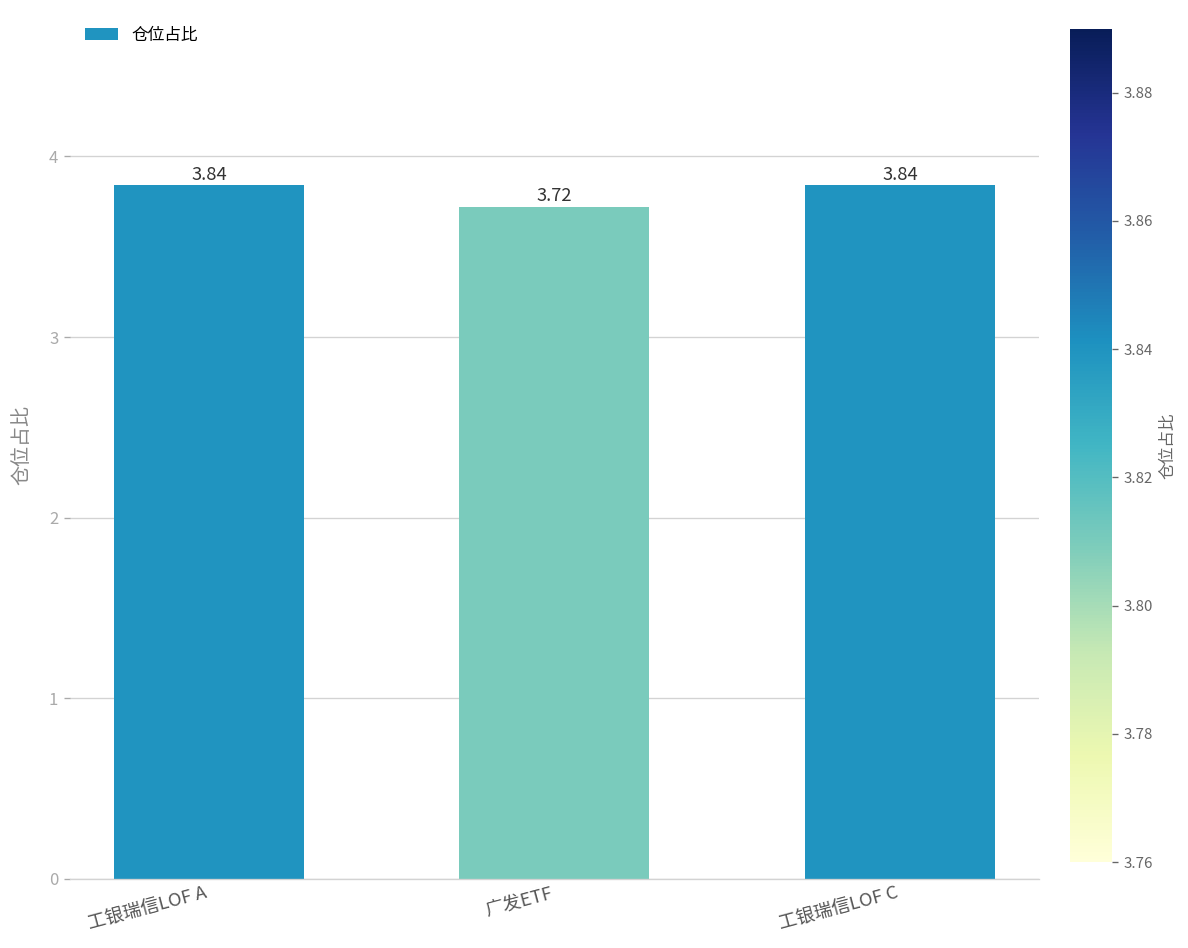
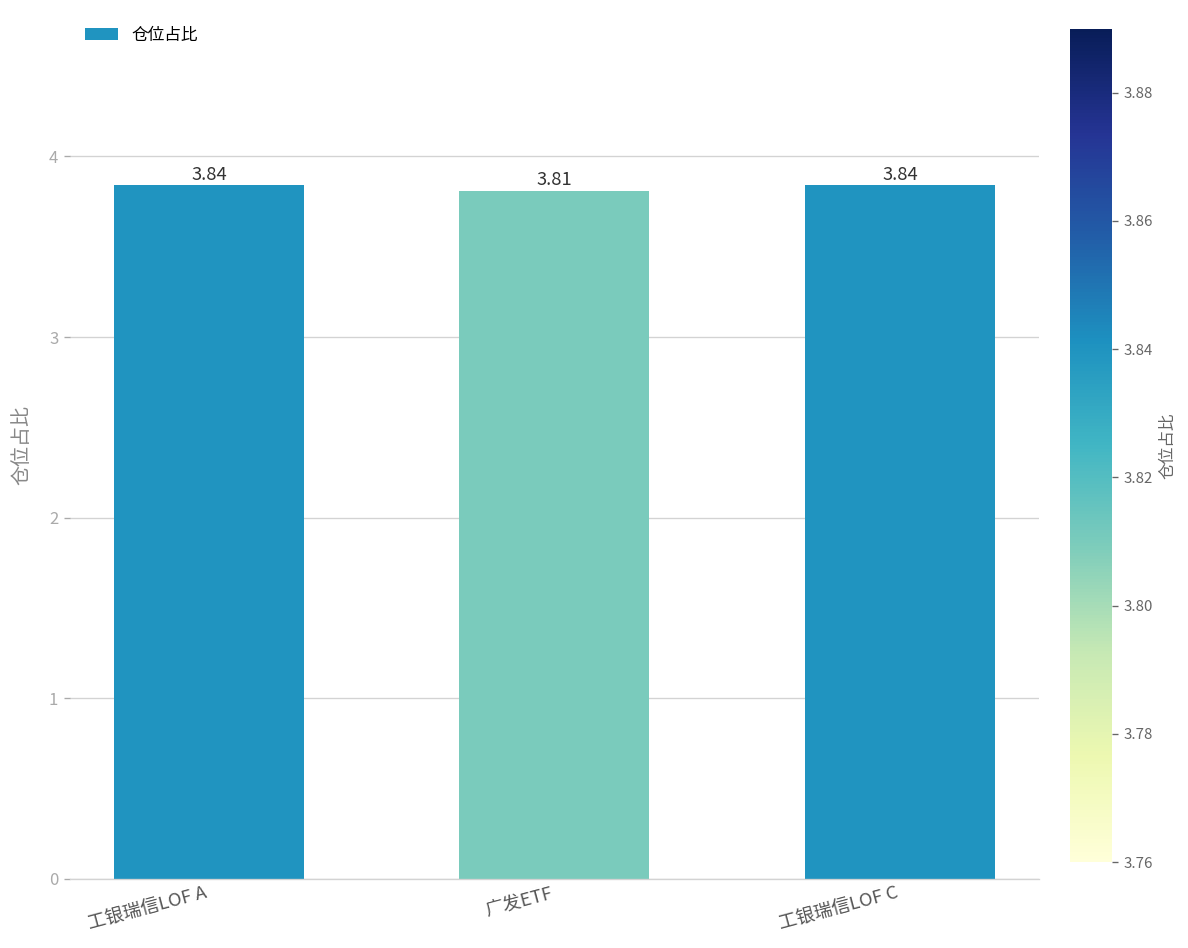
广发ETF: 3.72 -> 3.81
